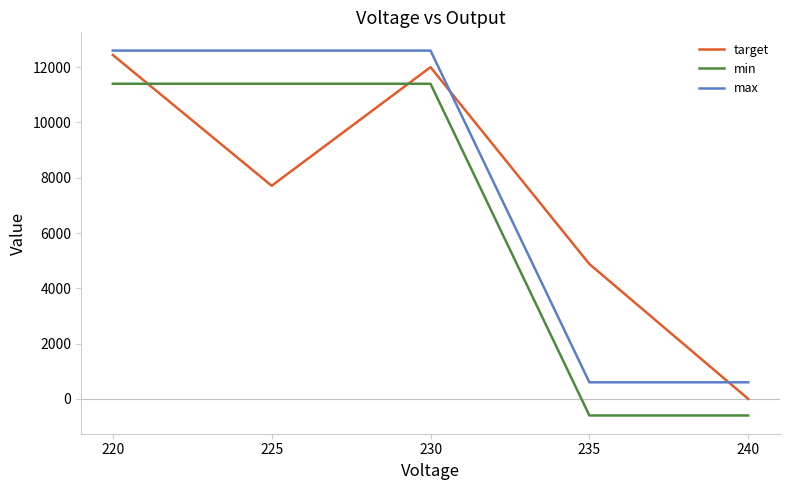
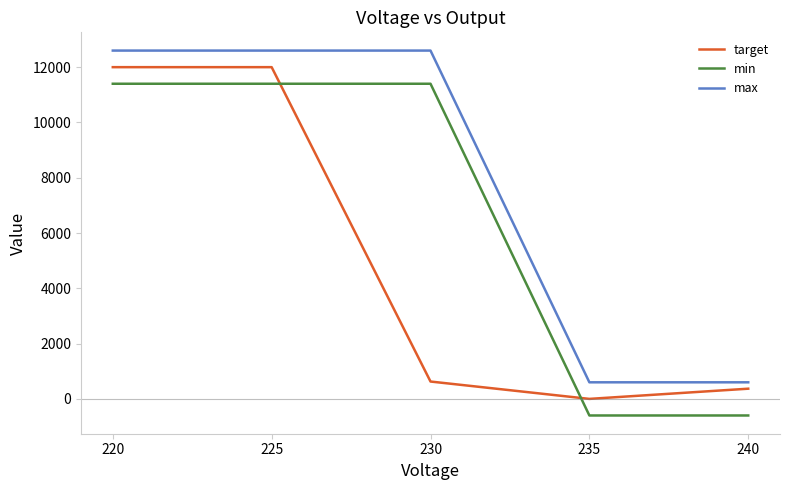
target, 220: 12400 -> 12000
target, 225: 7700 -> 12000
target, 230: 12000 -> 600
target, 235: 4900 -> 0
target, 240: 0 -> 400
